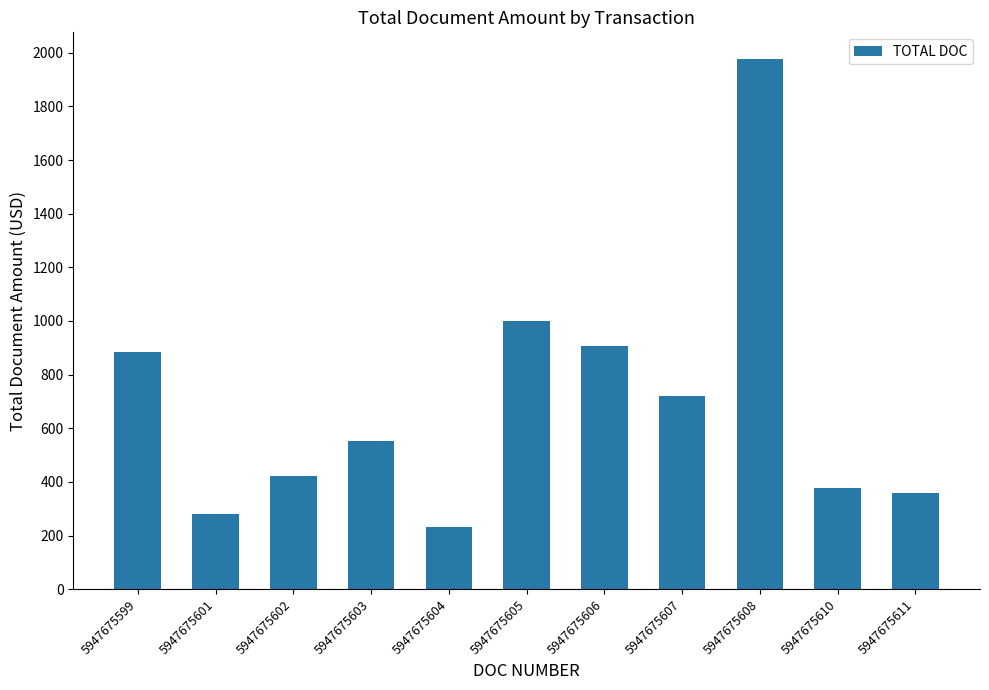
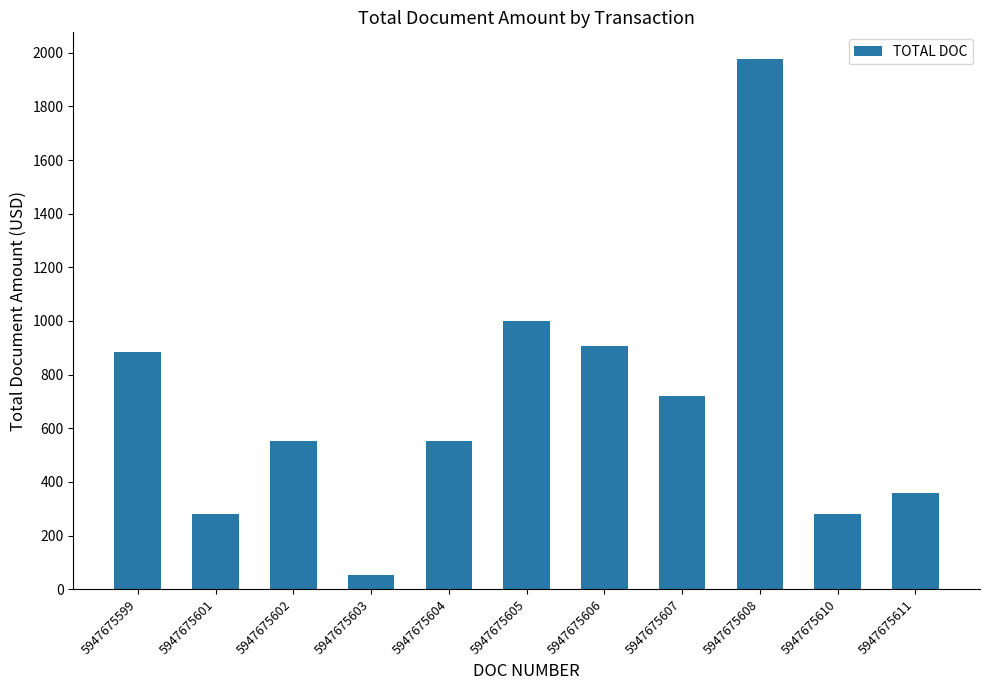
5947675602: 420 -> 550
5947675603: 550 -> 50
5947675604: 230 -> 550
5947675610: 380 -> 280
